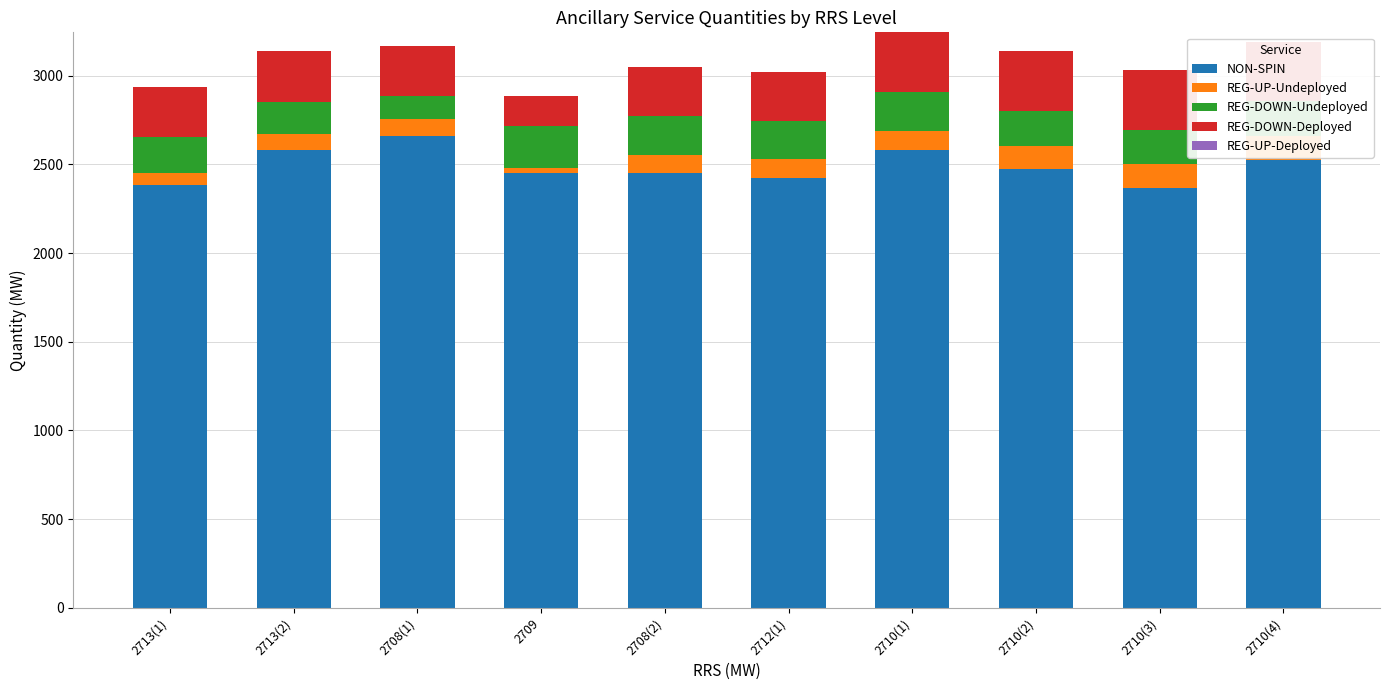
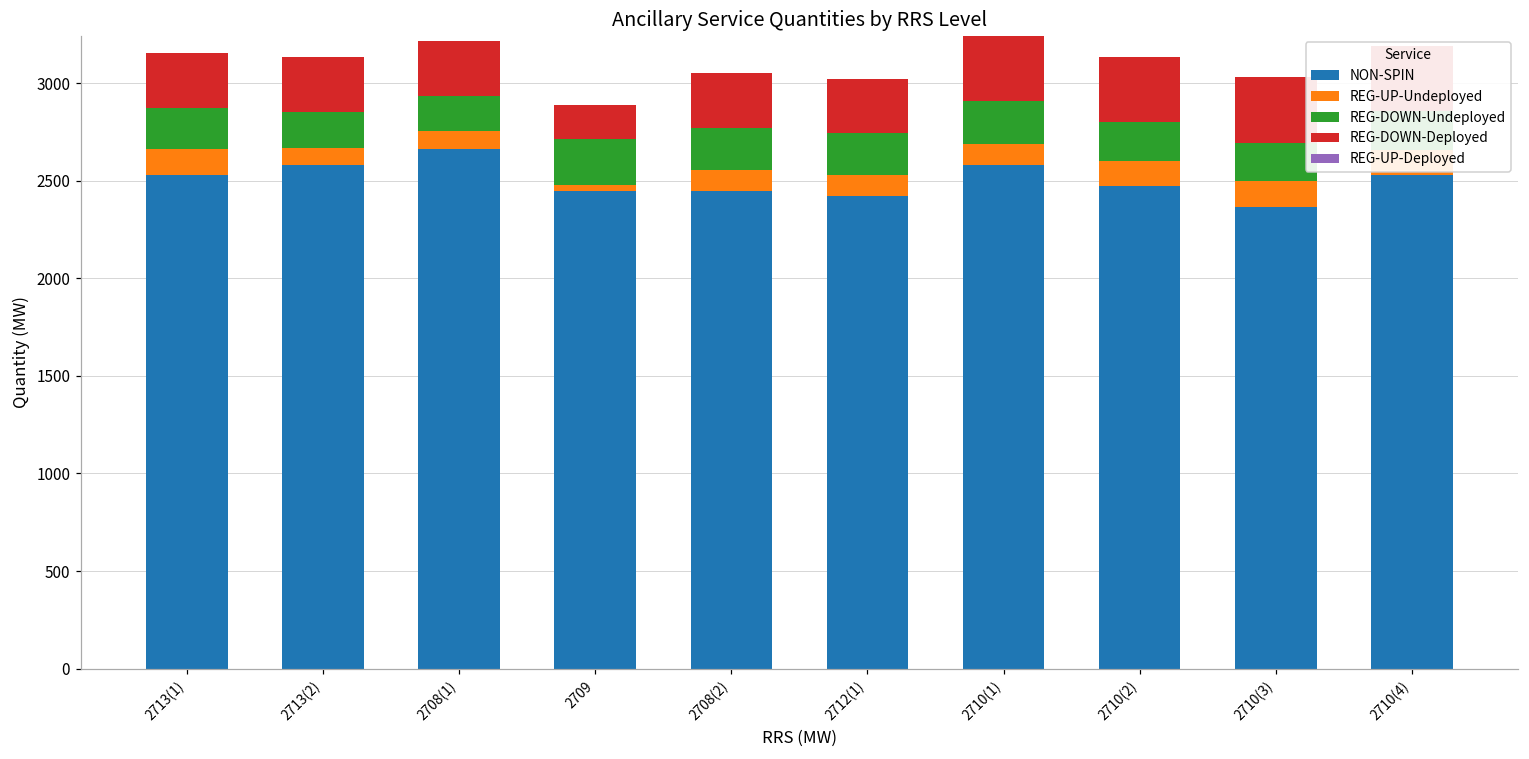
NON-SPIN, 2713(1): 2380 -> 2530
REG-UP-Undeployed, 2713(1): 70 -> 130
REG-DOWN-Undeployed, 2708(1): 130 -> 180
